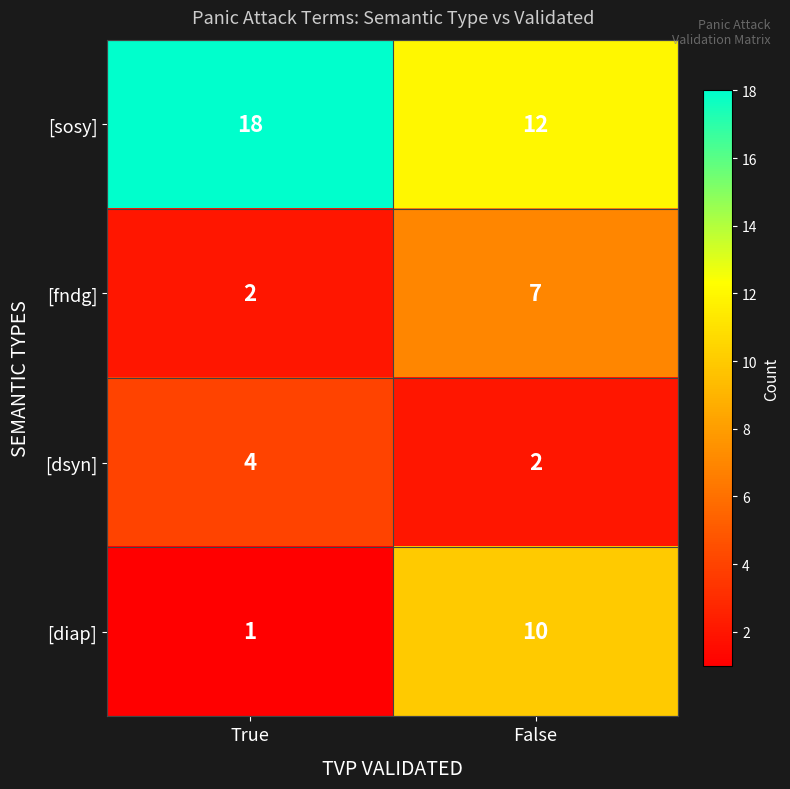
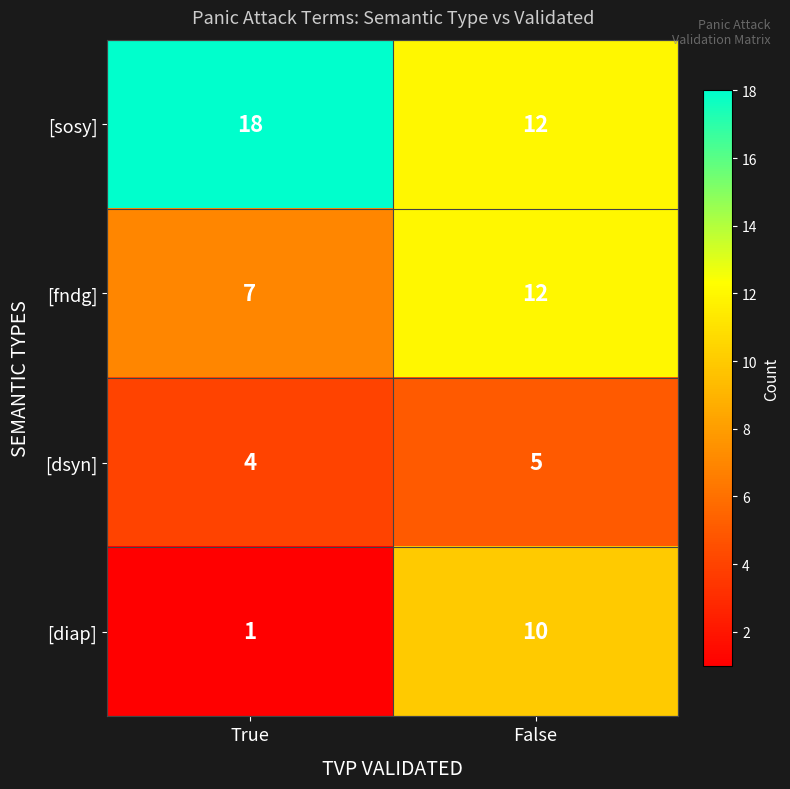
[fndg], True: 2 -> 7
[fndg], False: 7 -> 12
[dsyn], False: 2 -> 5
